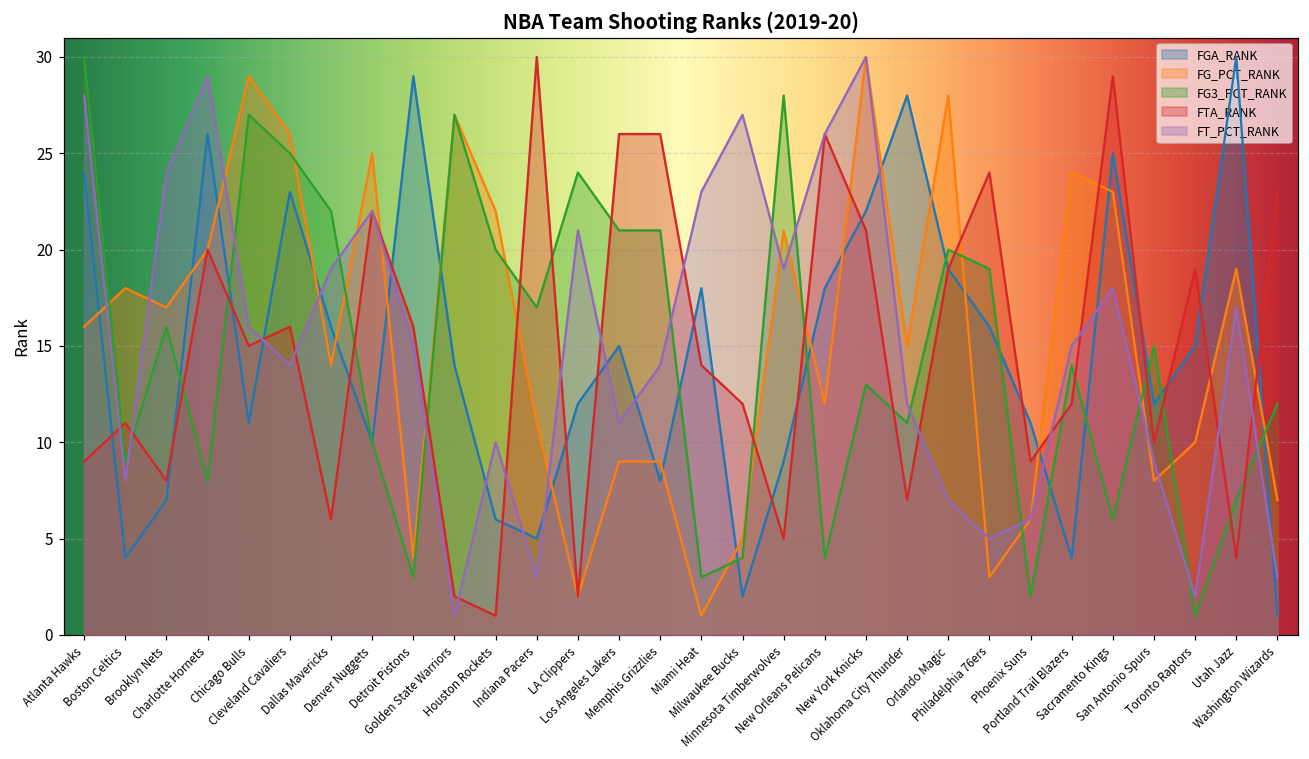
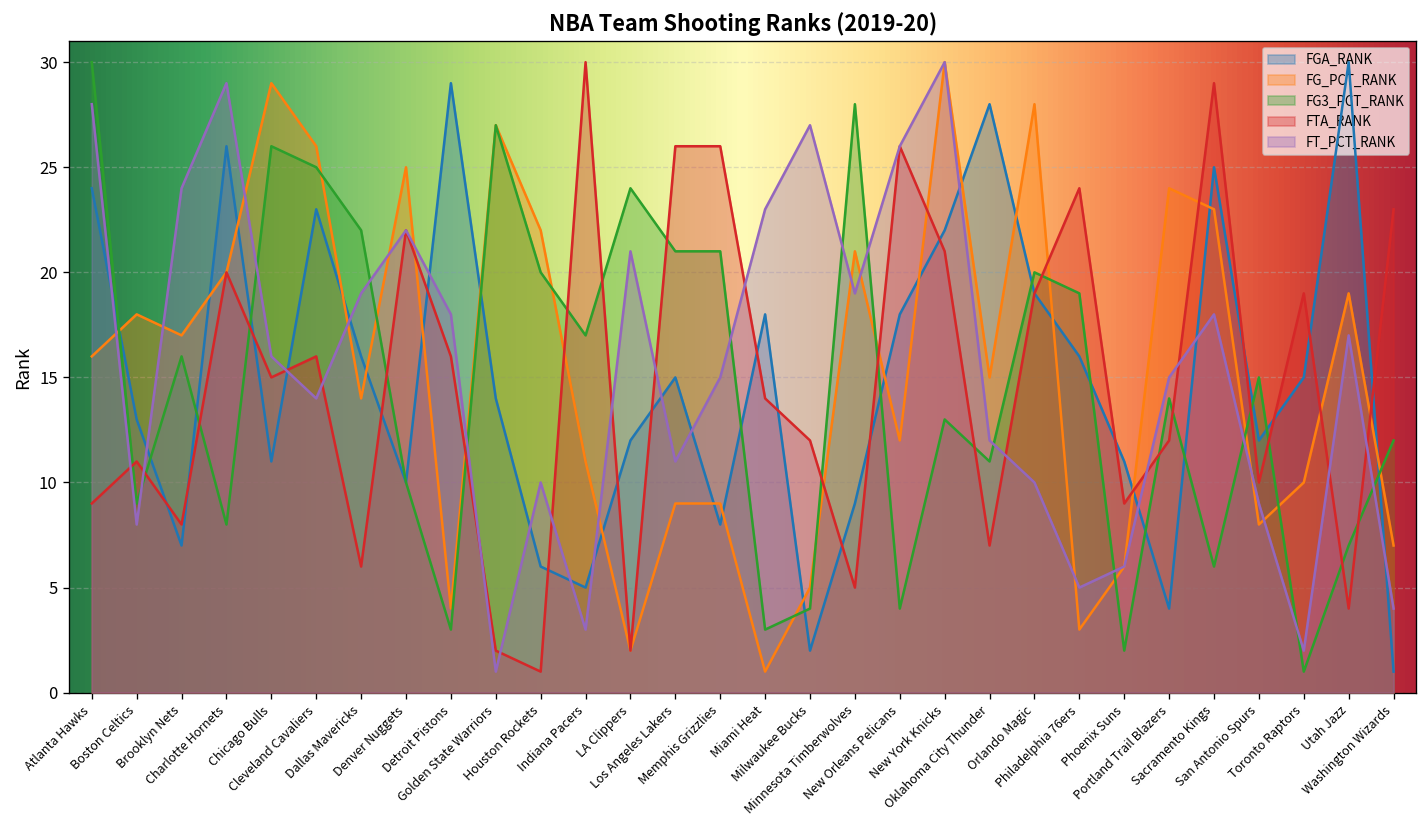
FGA_RANK, Boston Celtics: 4 -> 13
FG3_PCT_RANK, Chicago Bulls: 27 -> 26
FT_PCT_RANK, Detroit Pistons: 15 -> 18
FT_PCT_RANK, Memphis Grizzlies: 14 -> 15
FT_PCT_RANK, Orlando Magic: 7 -> 10
FT_PCT_RANK, Washington Wizards: 3 -> 4
